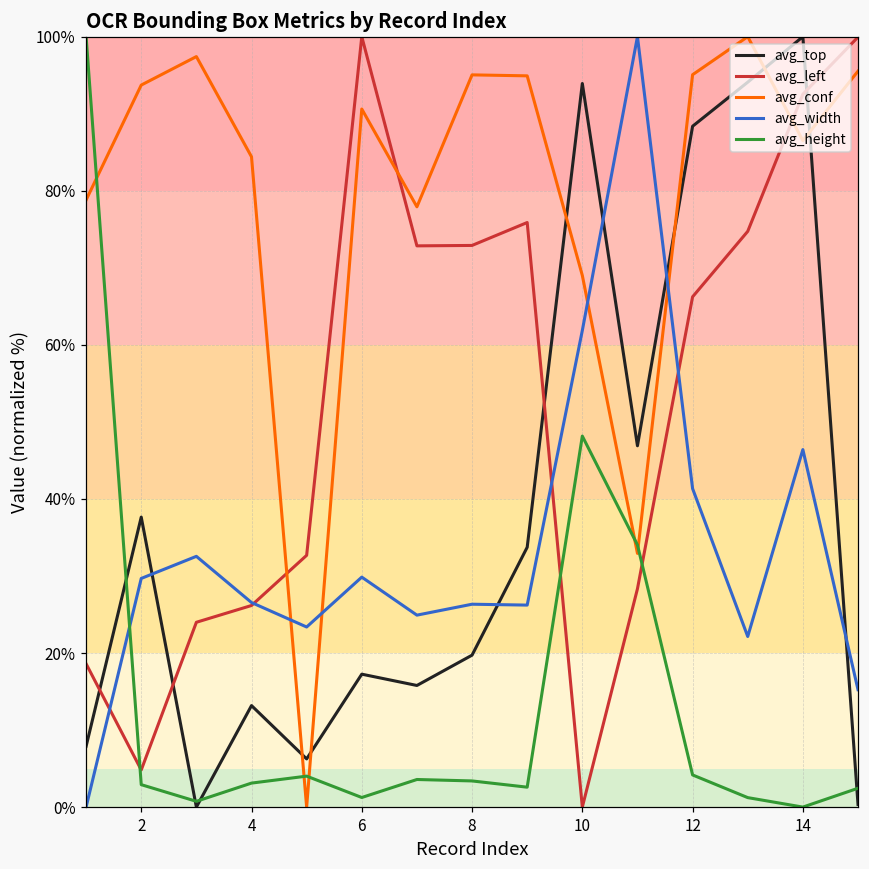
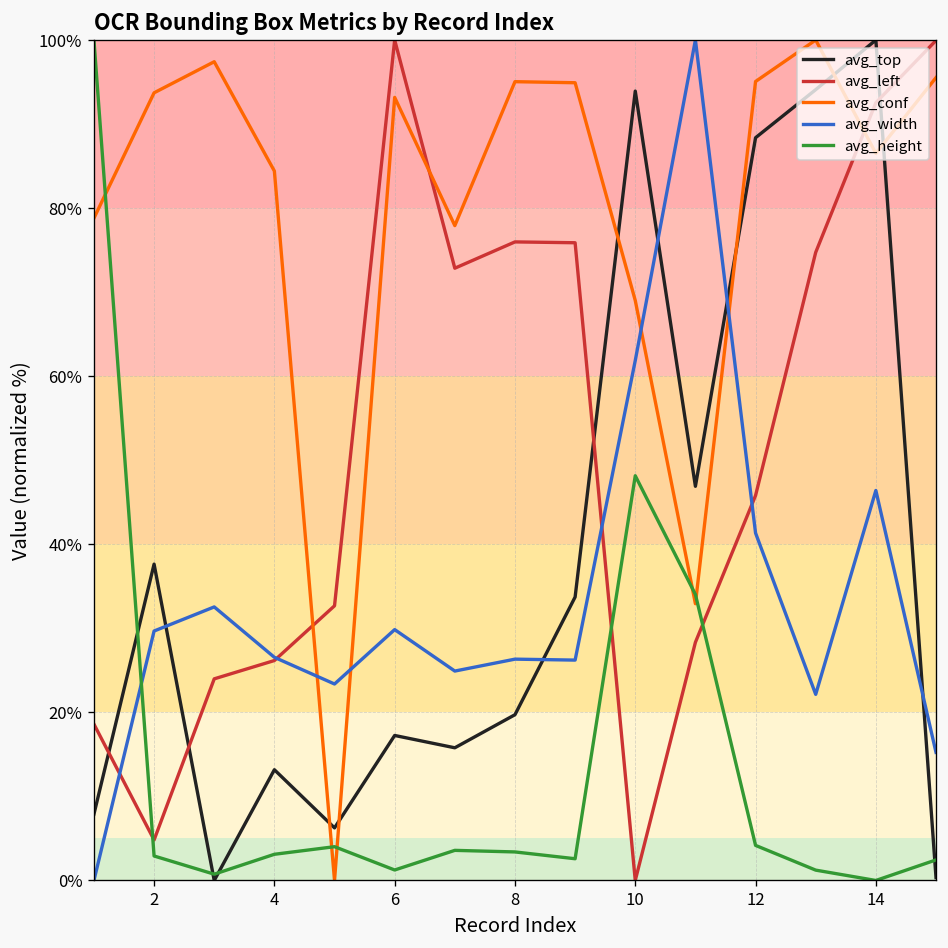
avg_conf, 6: 91% -> 93%
avg_left, 8: 73% -> 76%
avg_left, 12: 66% -> 46%
